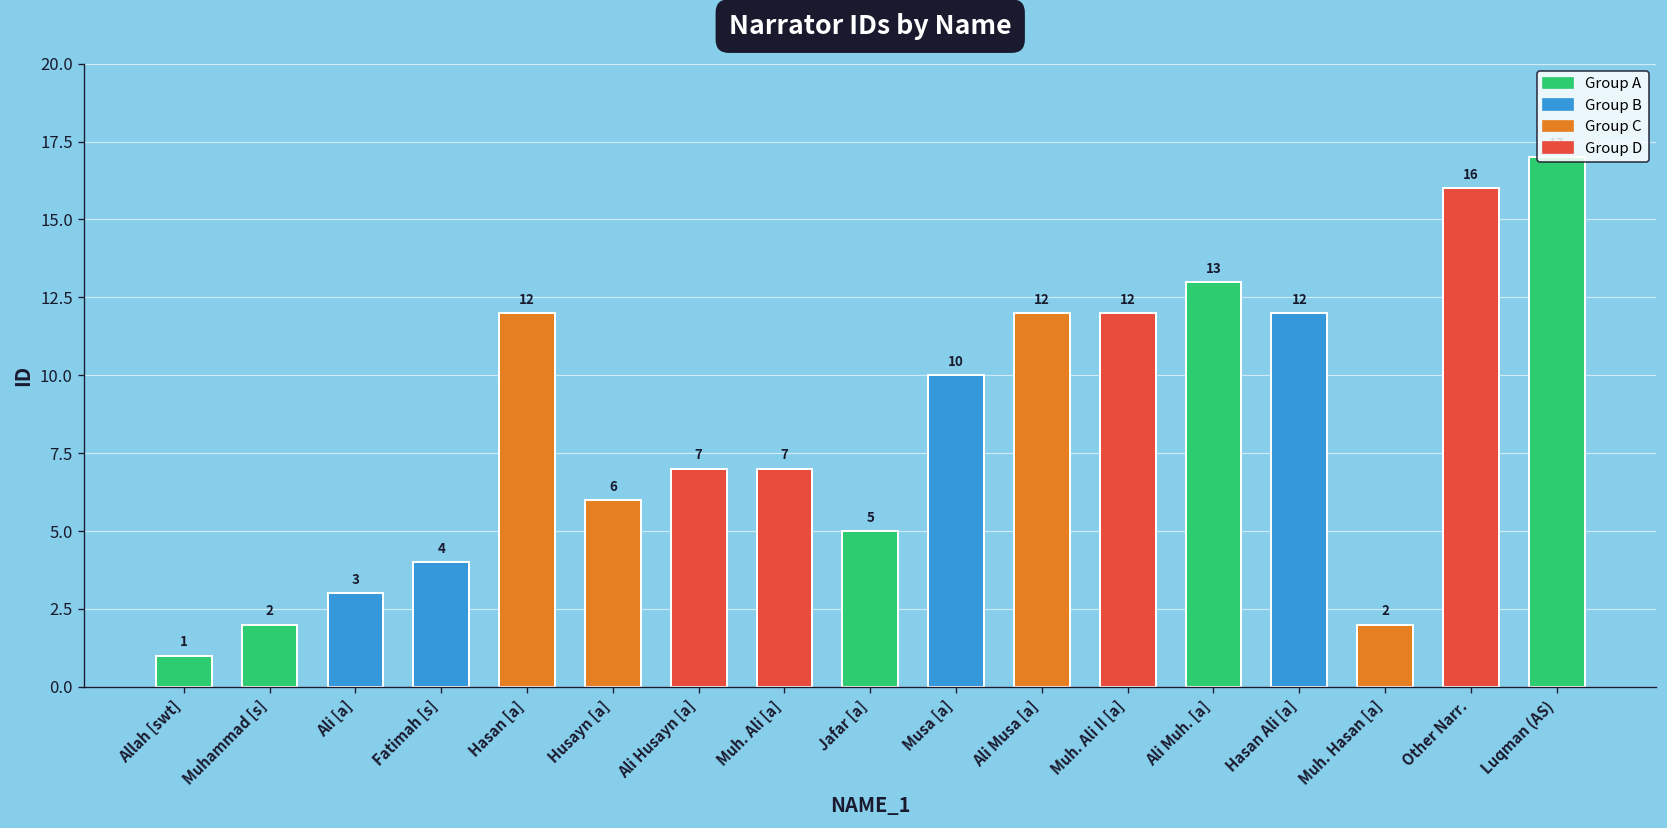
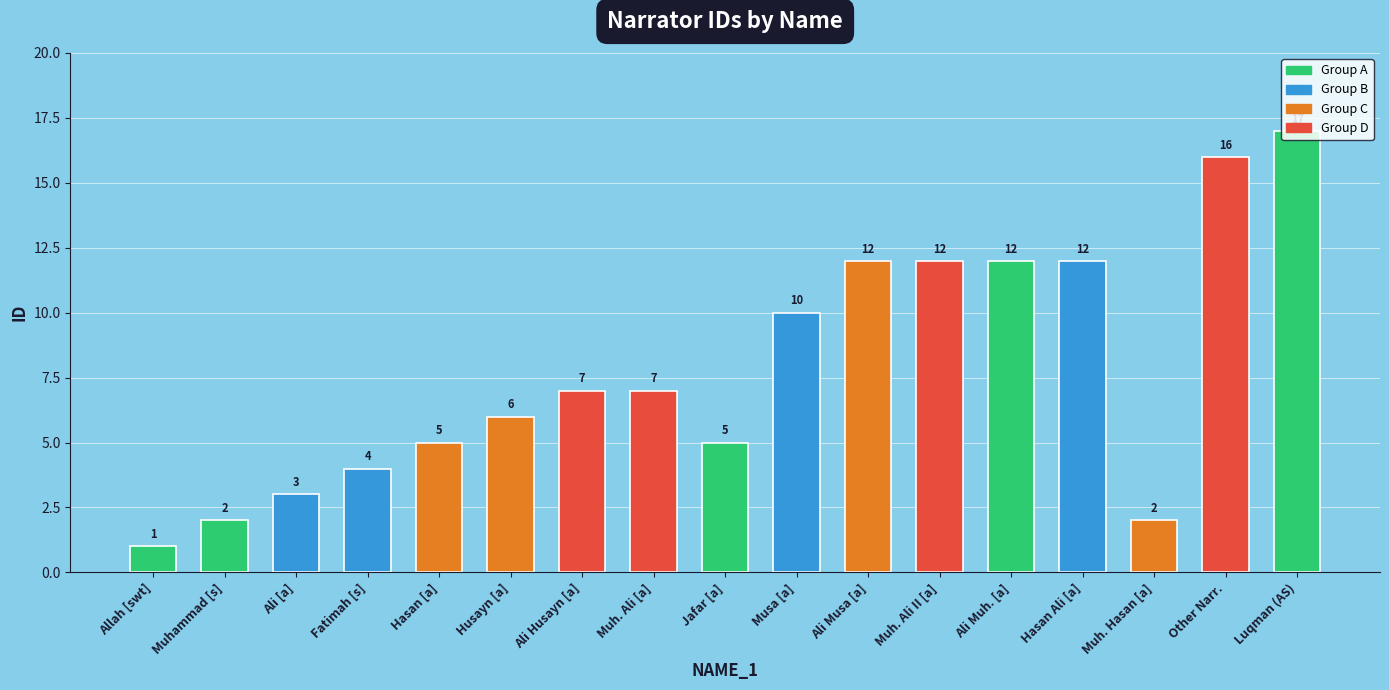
Hasan [a]: 12 -> 5
Ali Muh. [a]: 13 -> 12
